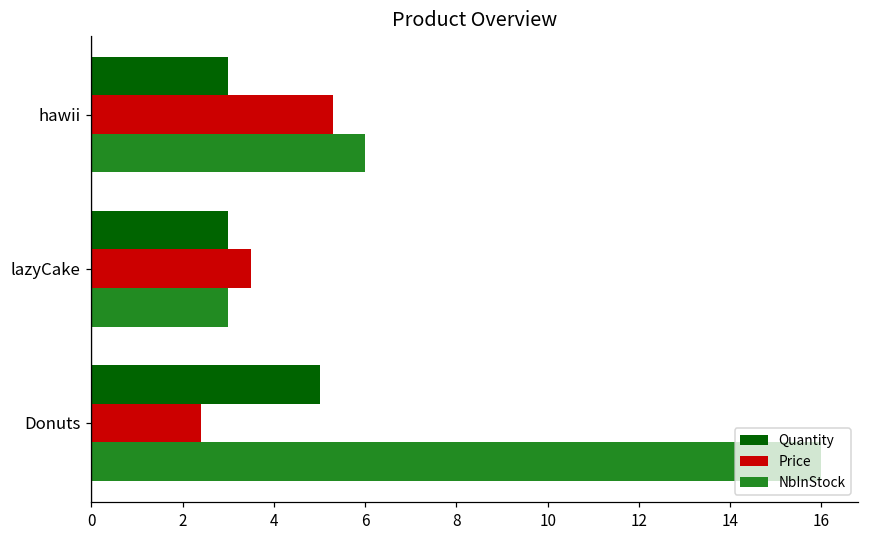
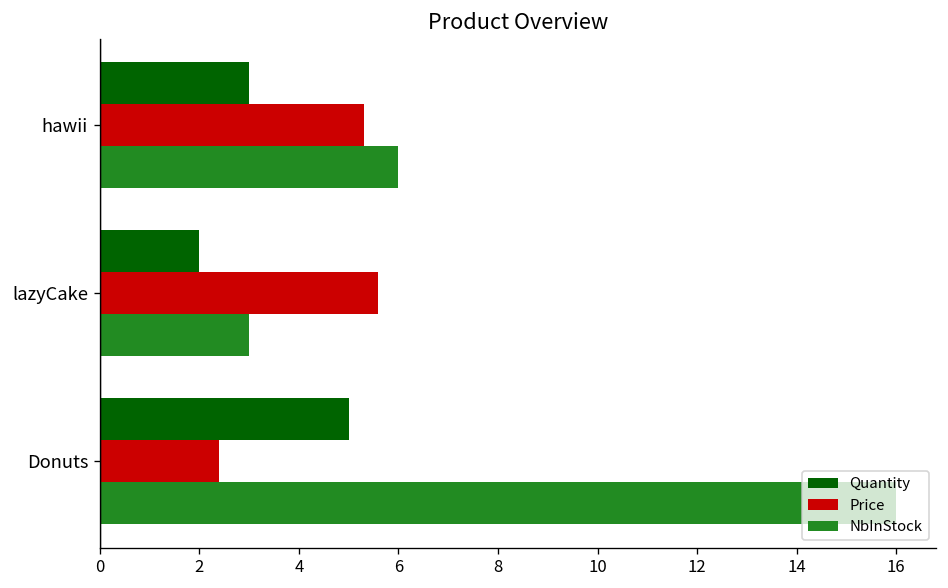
Quantity, lazyCake: 3 -> 2
Price, lazyCake: 3.5 -> 5.6
